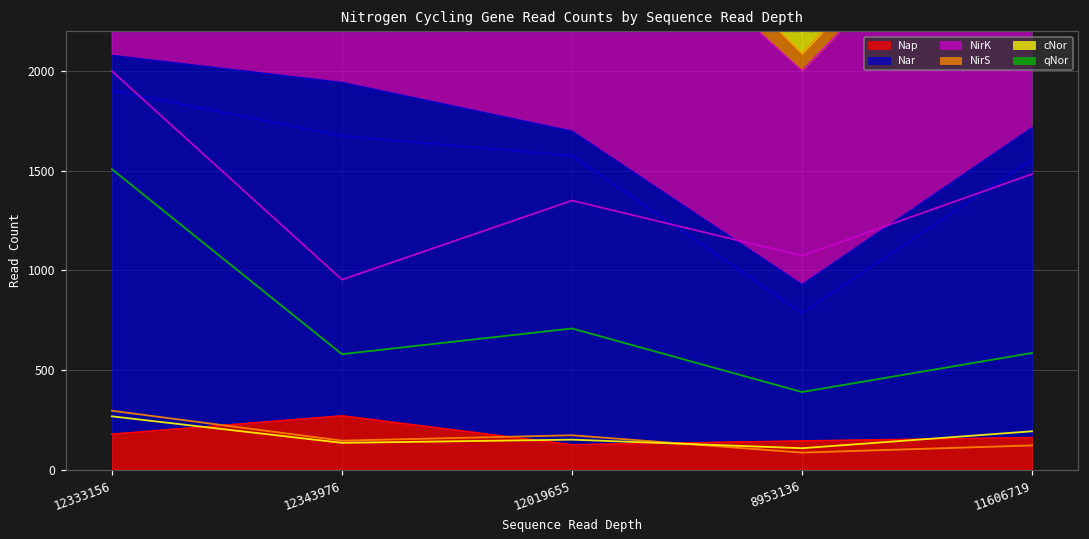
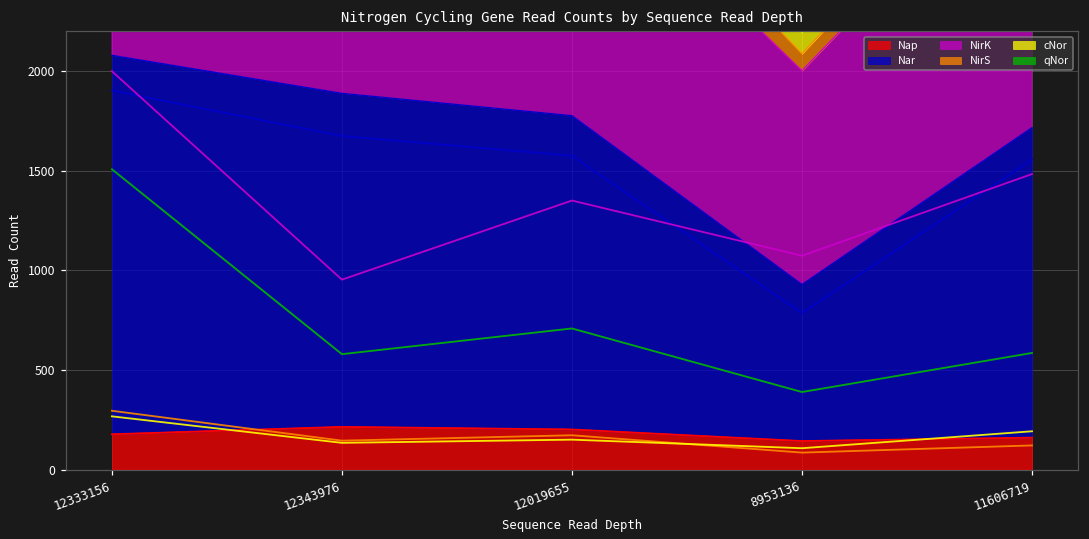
Nap, 12343976: 270 -> 210
Nap, 12019655: 120 -> 200
